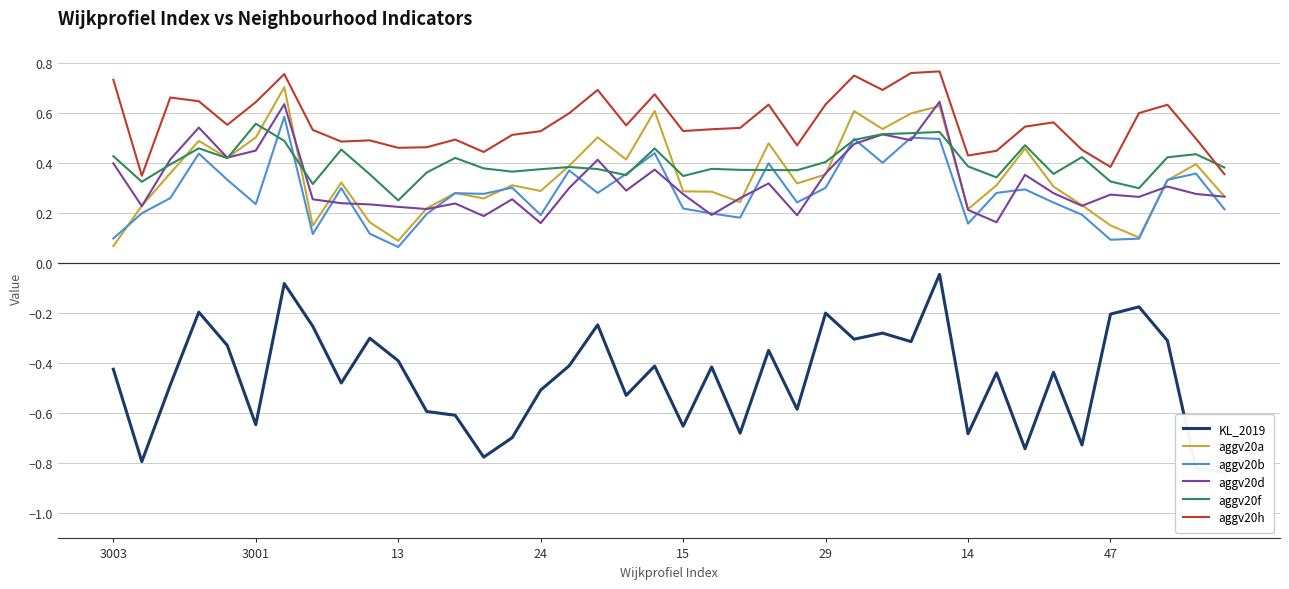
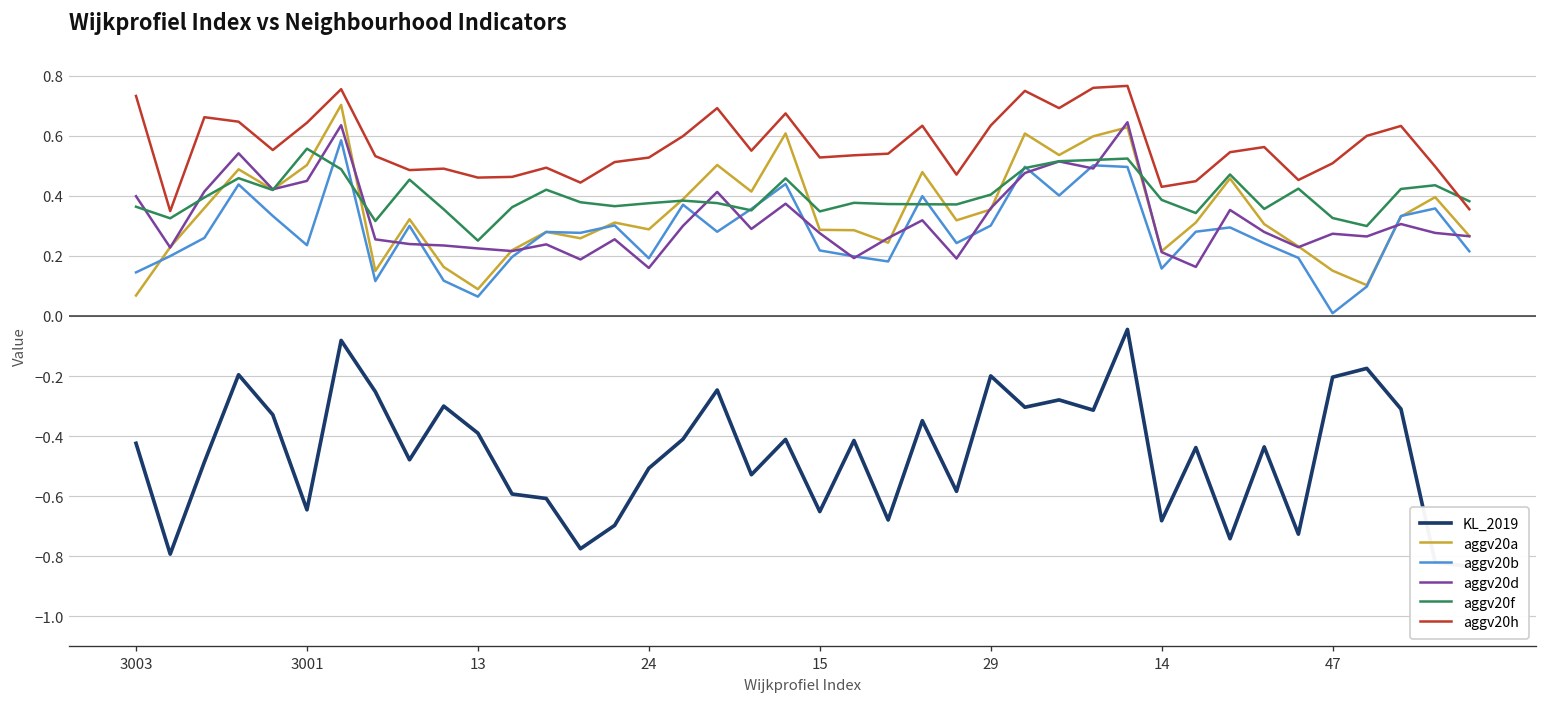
aggv20b, 3003: 0.10 -> 0.15
aggv20f, 3003: 0.43 -> 0.36
aggv20b, 47: 0.09 -> 0.01
aggv20h, 47: 0.38 -> 0.51
